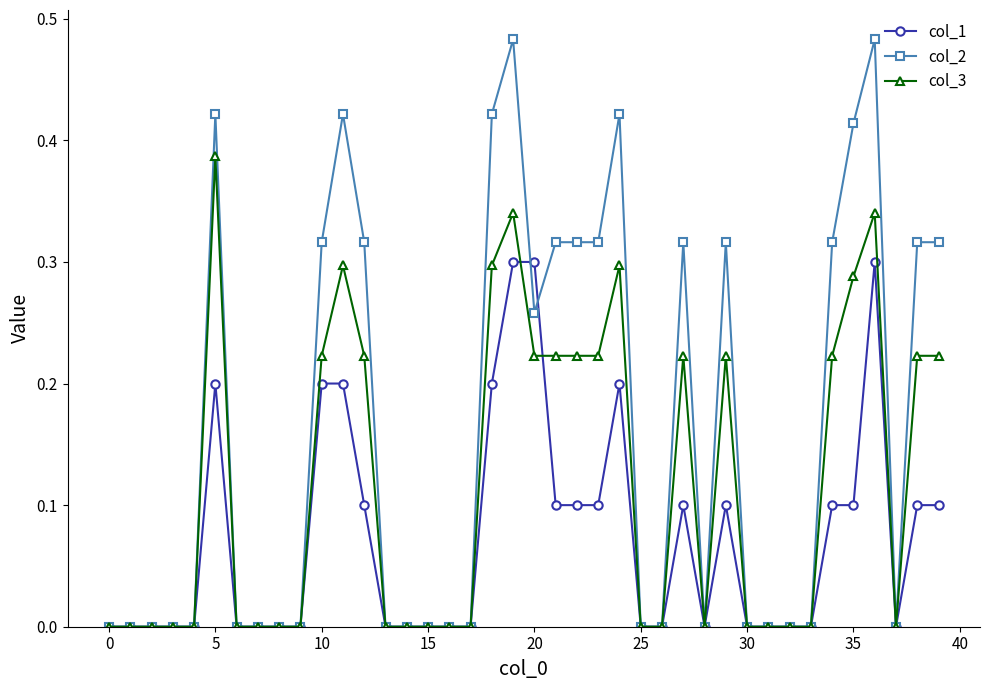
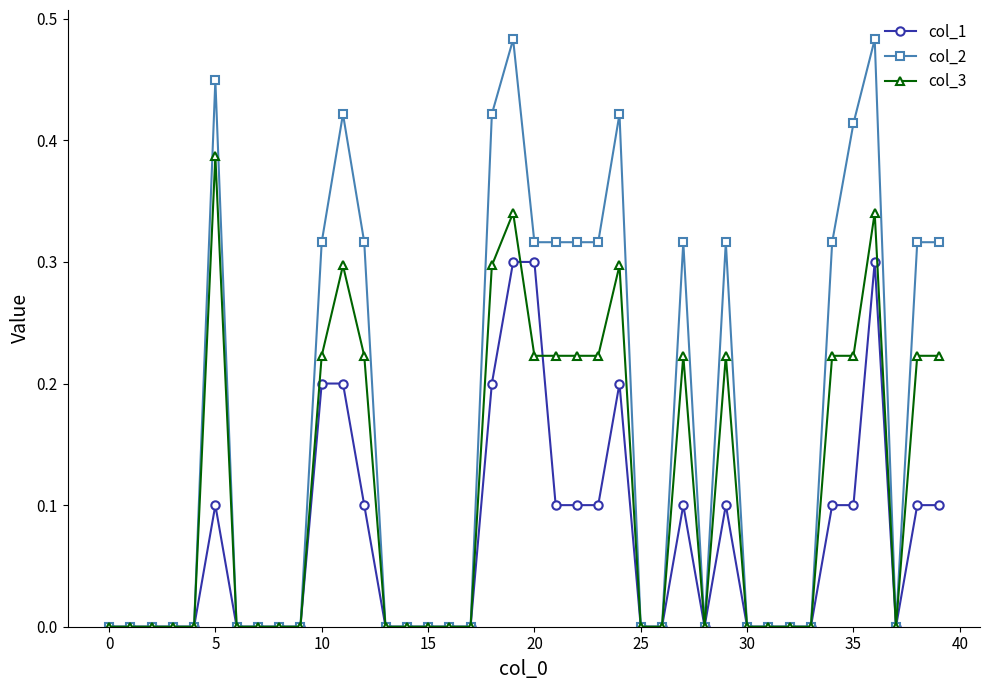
col_1, 5: 0.2 -> 0.1
col_2, 5: 0.422 -> 0.449
col_2, 20: 0.258 -> 0.316
col_3, 35: 0.288 -> 0.223
